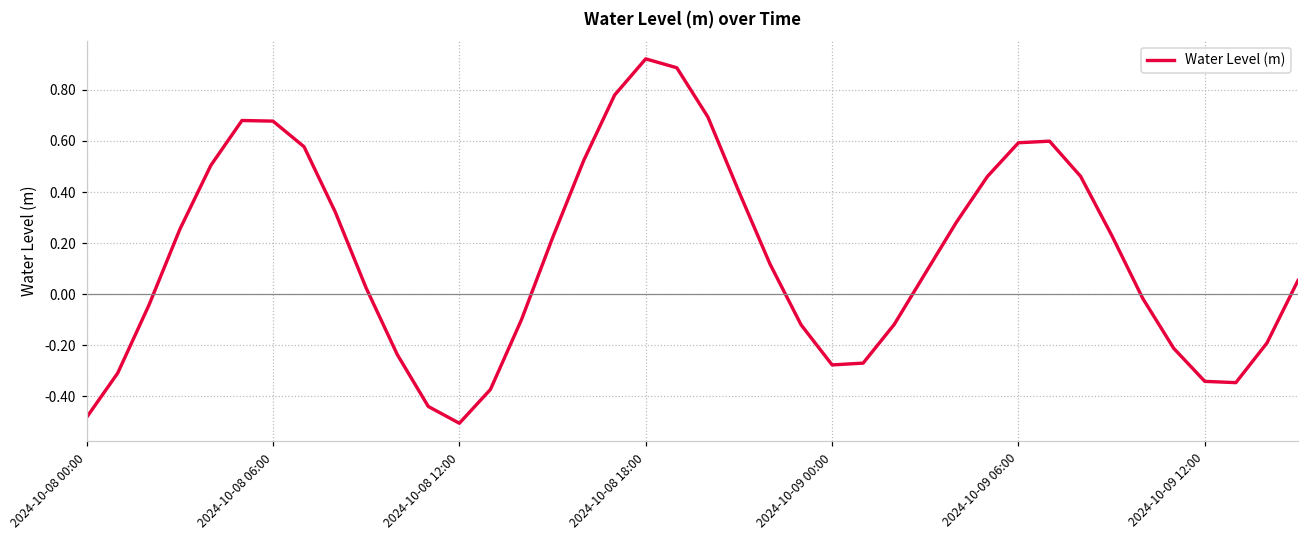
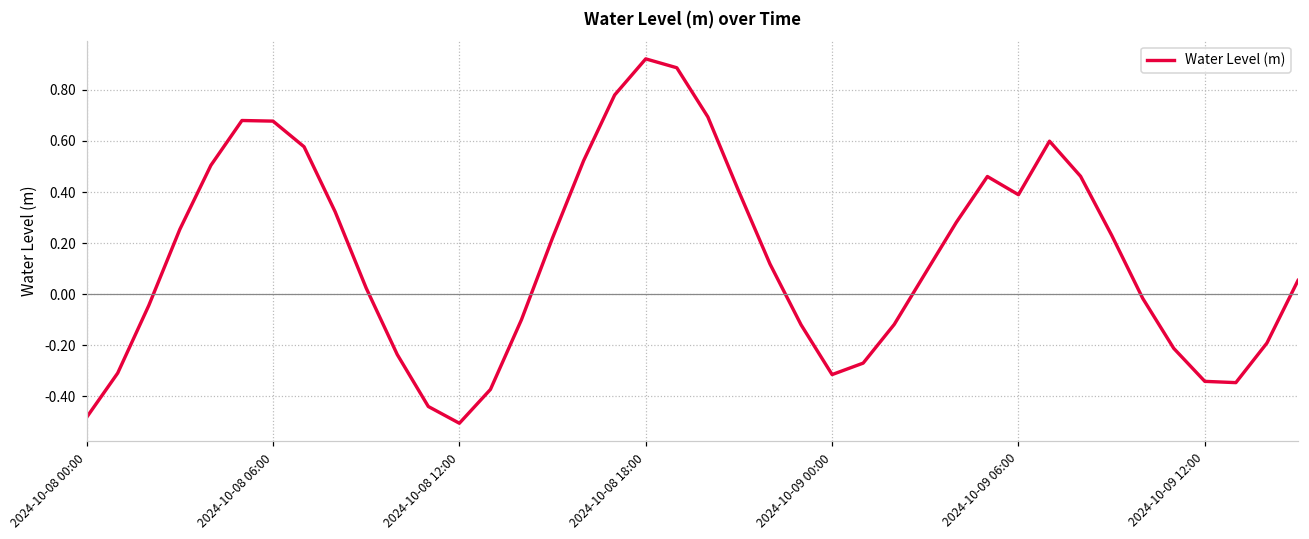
2024-10-09 00:00: -0.28 -> -0.32
2024-10-09 06:00: 0.59 -> 0.39
